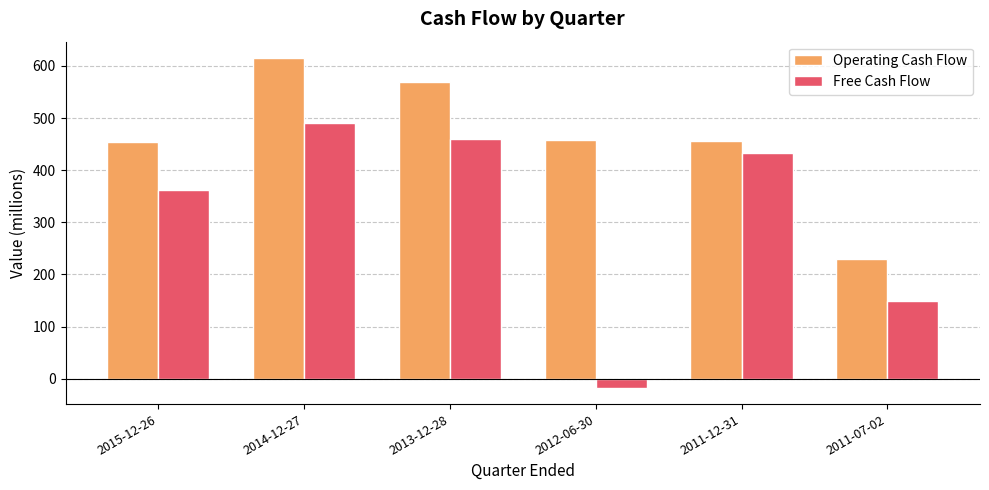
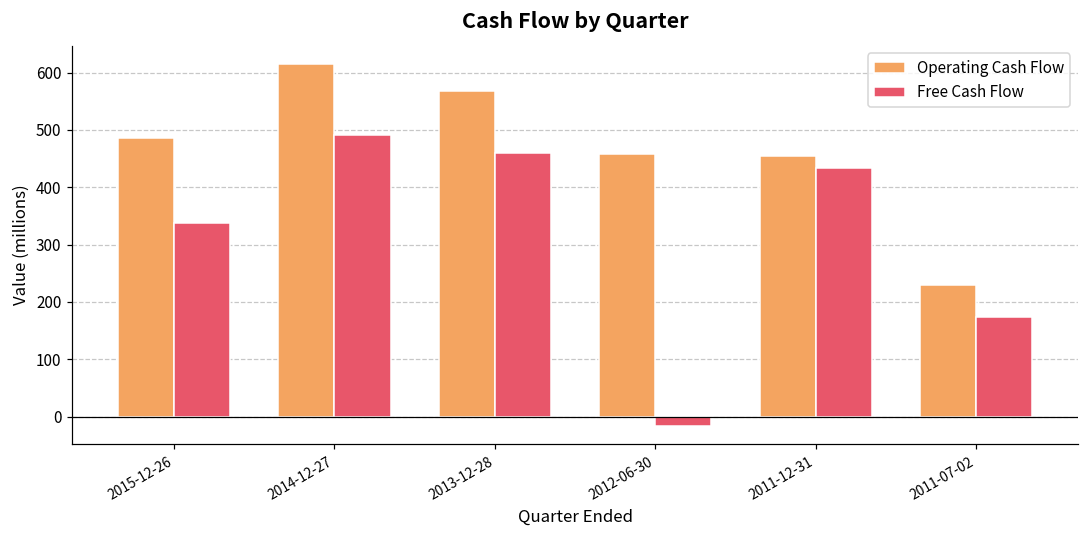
Operating Cash Flow, 2015-12-26: 450 -> 490
Free Cash Flow, 2015-12-26: 360 -> 340
Free Cash Flow, 2011-07-02: 150 -> 170
